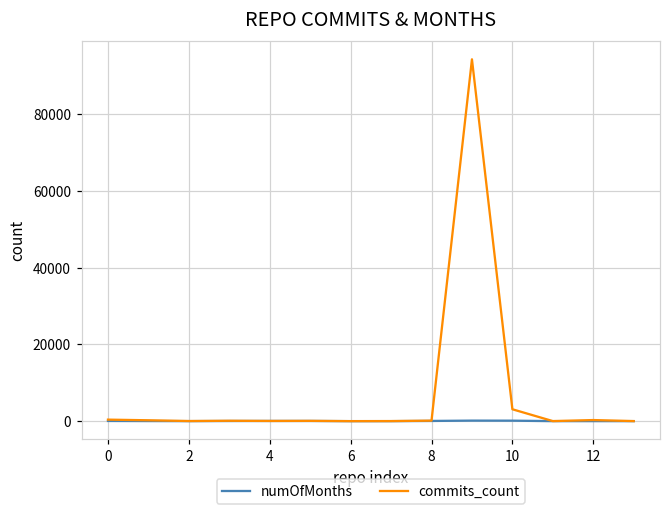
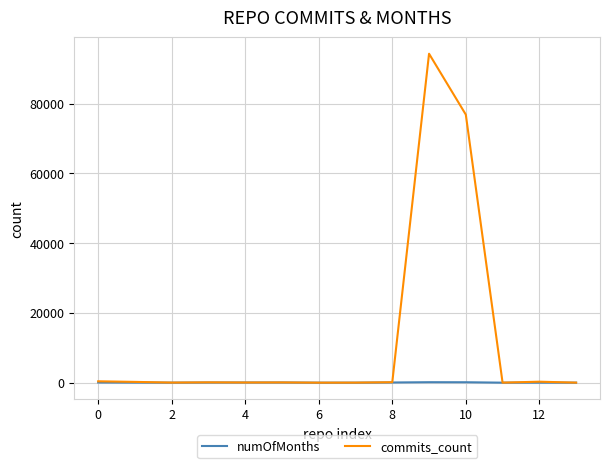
commits_count, 10: 3000 -> 77000
